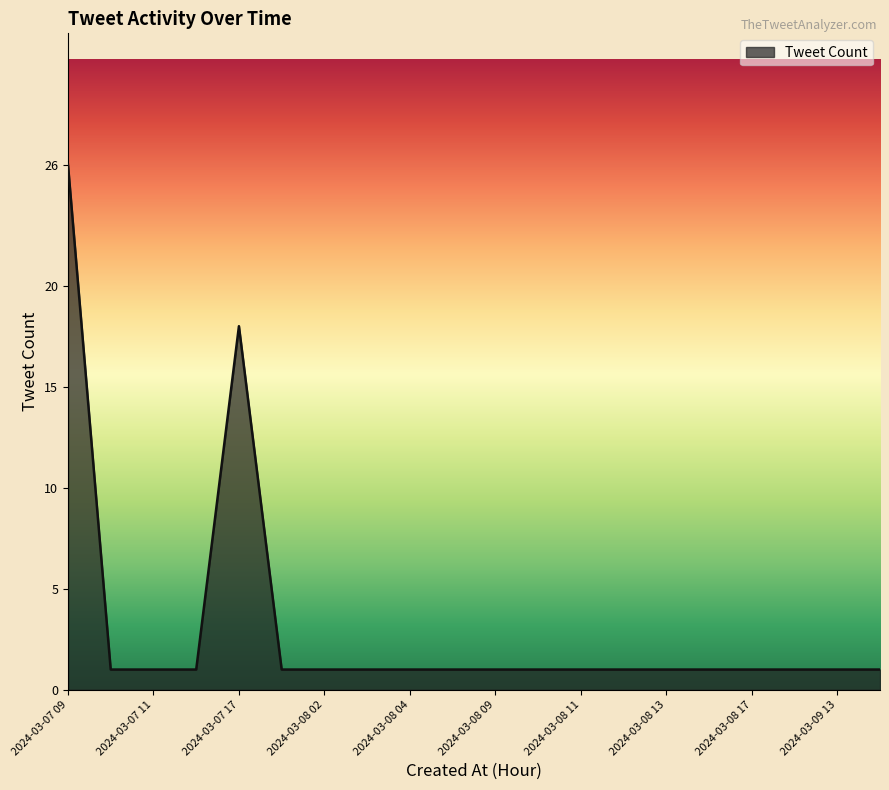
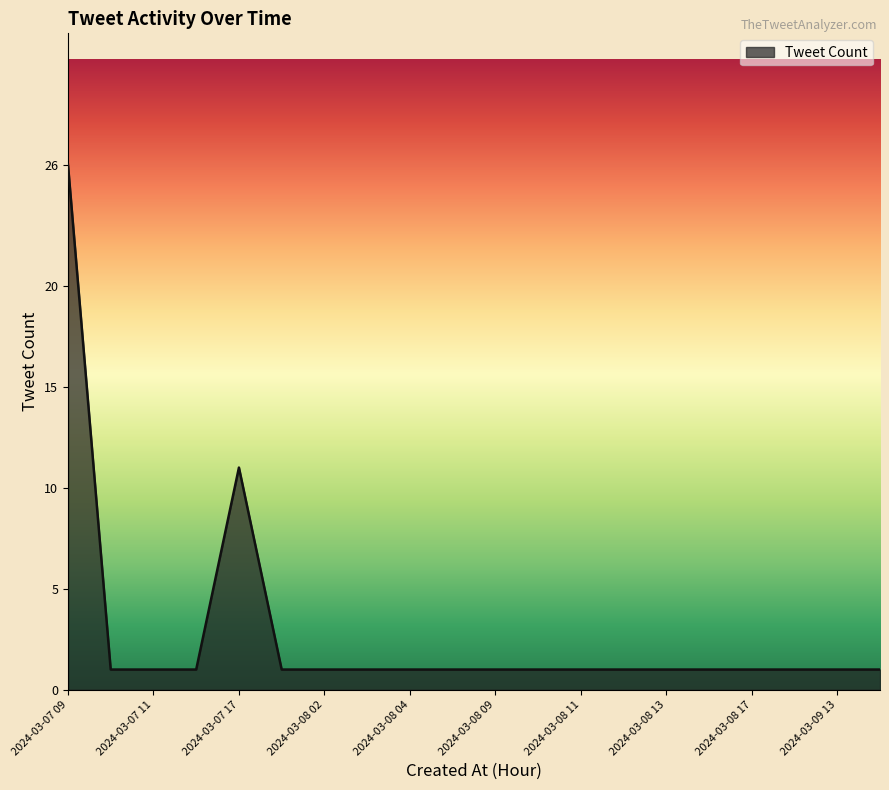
2024-03-07 17: 18 -> 11
